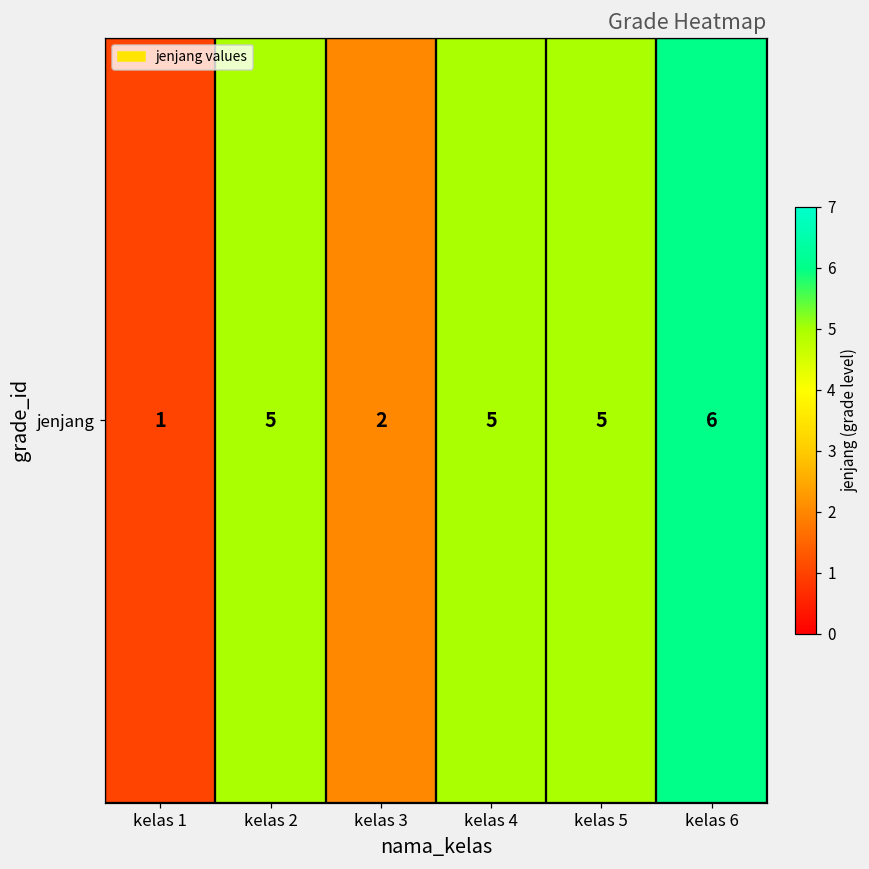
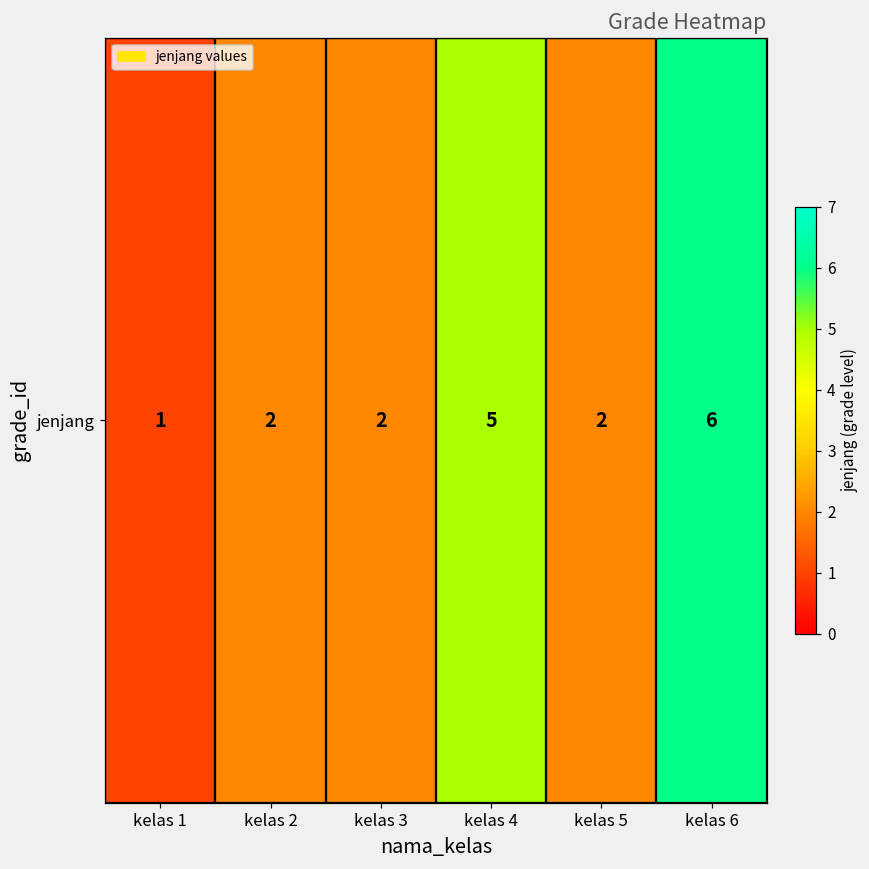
jenjang, kelas 2: 5 -> 2
jenjang, kelas 5: 5 -> 2
